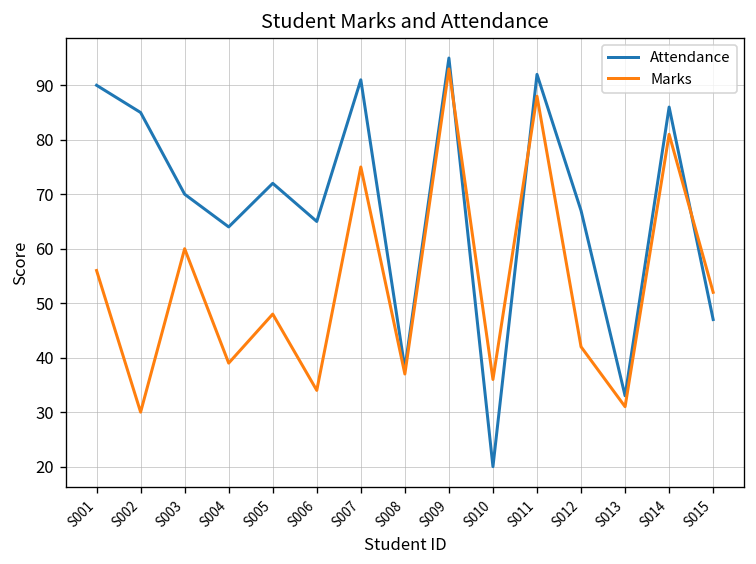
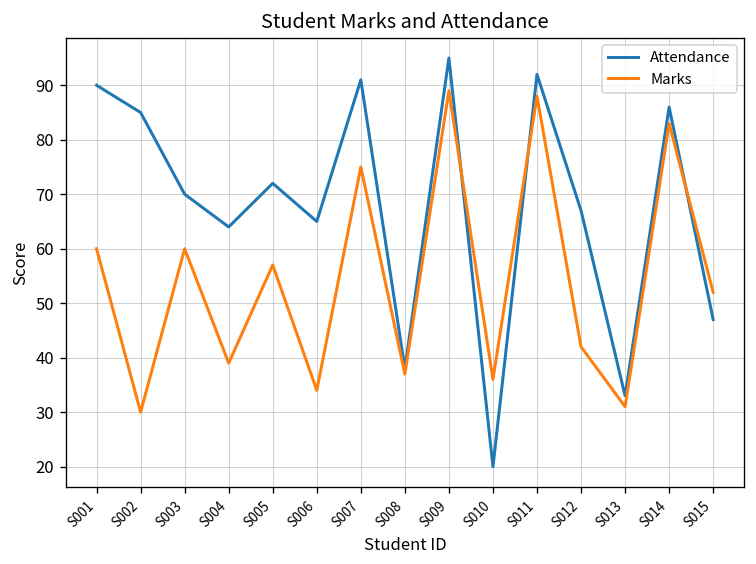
Marks, S001: 56 -> 60
Marks, S005: 48 -> 57
Marks, S009: 93 -> 89
Marks, S014: 81 -> 83
